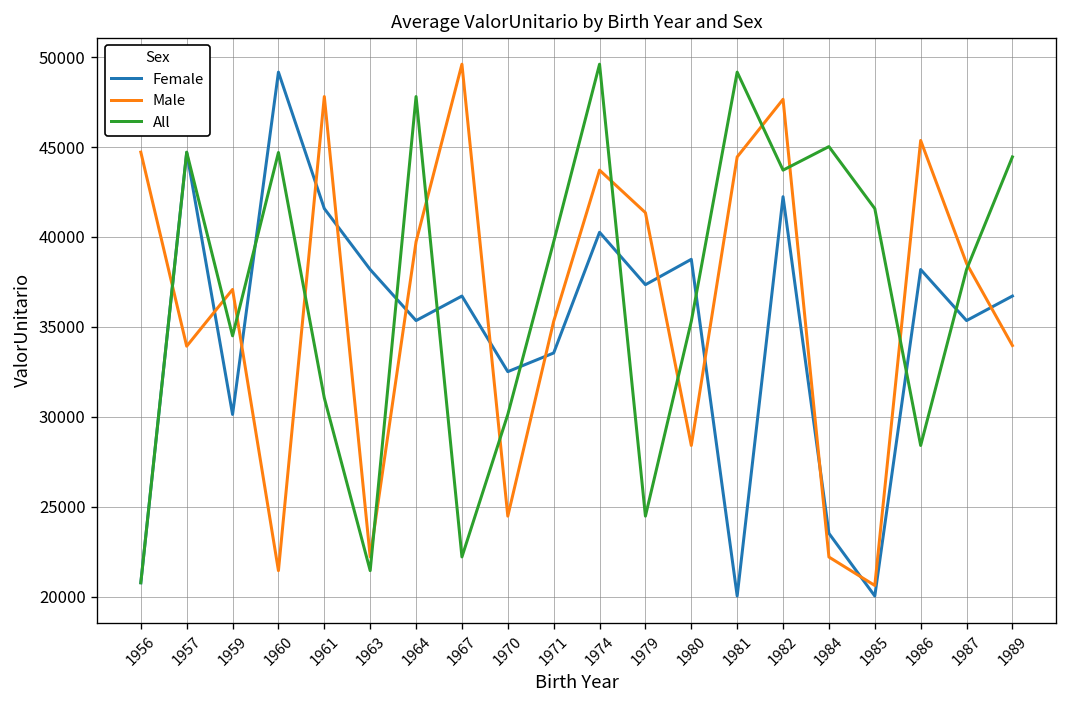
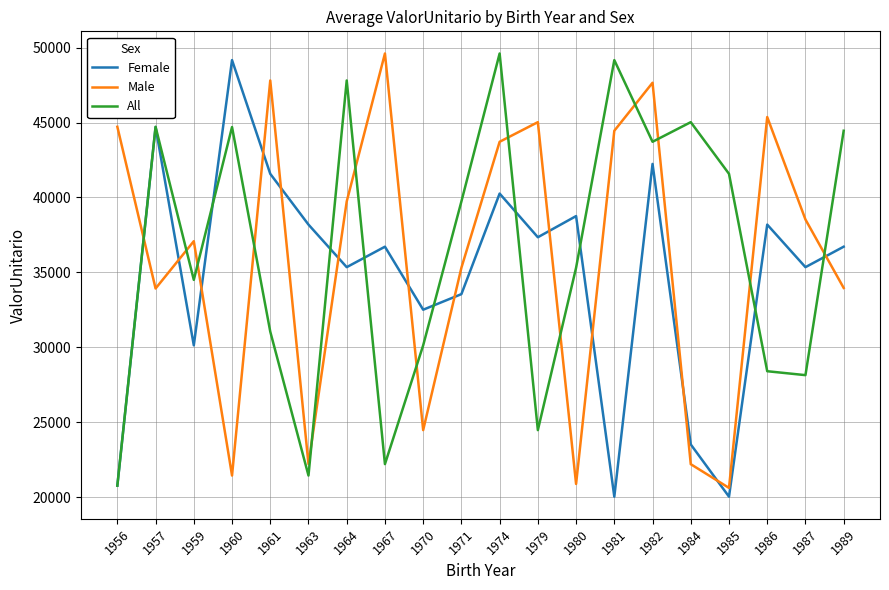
Male, 1979: 41400 -> 45000
Male, 1980: 28400 -> 20900
All, 1987: 38200 -> 28100
